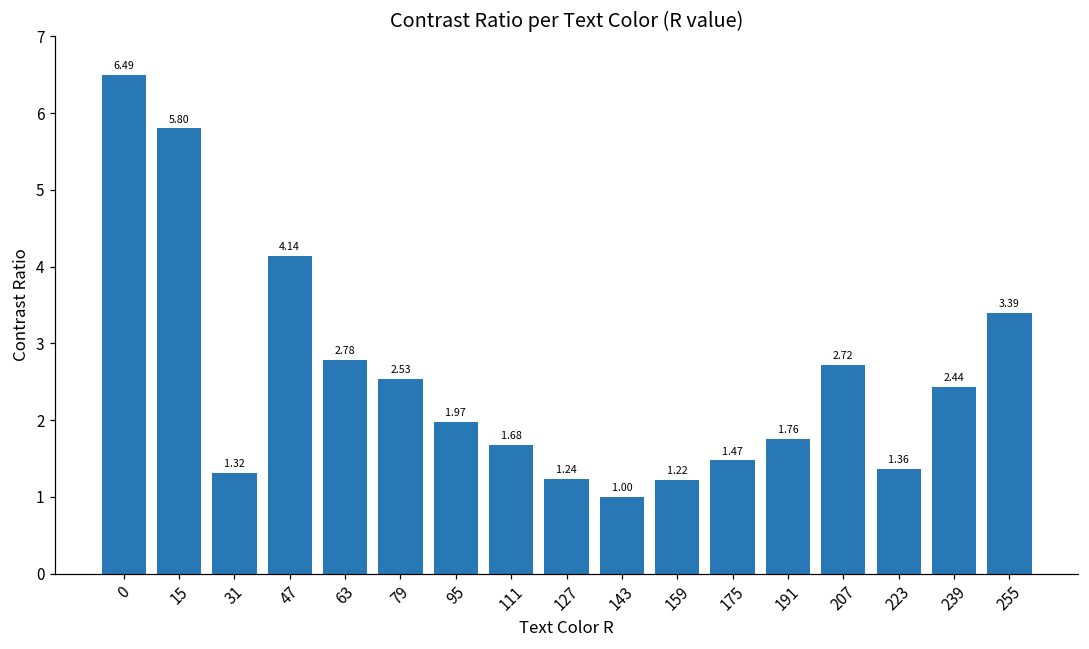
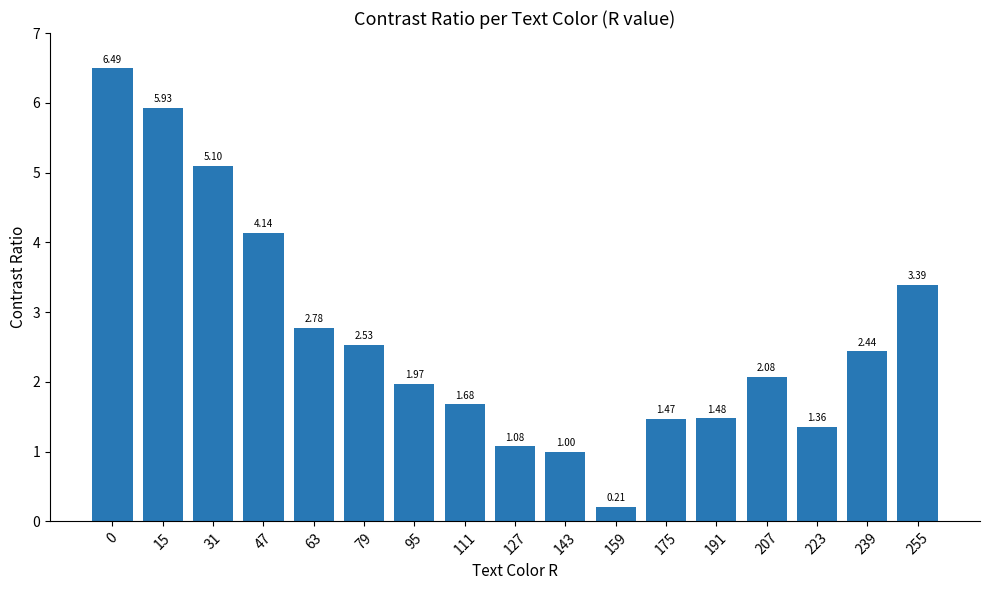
15: 5.80 -> 5.93
31: 1.32 -> 5.10
127: 1.24 -> 1.08
159: 1.22 -> 0.21
191: 1.76 -> 1.48
207: 2.72 -> 2.08
